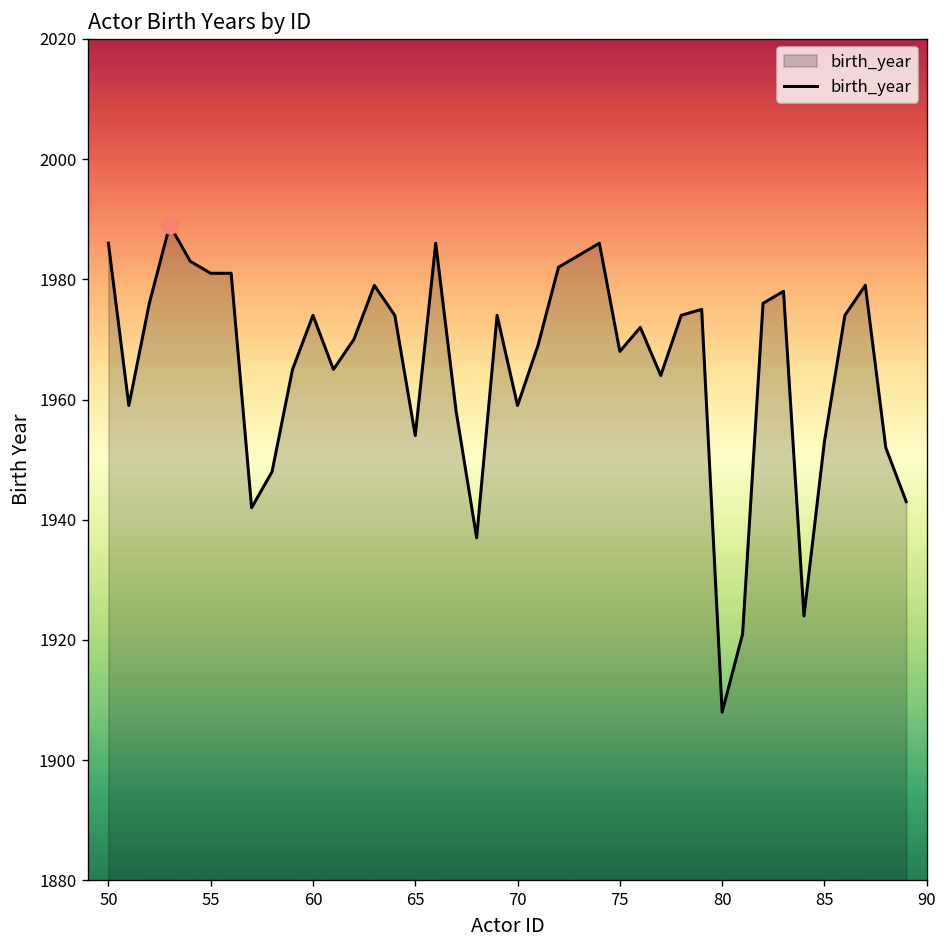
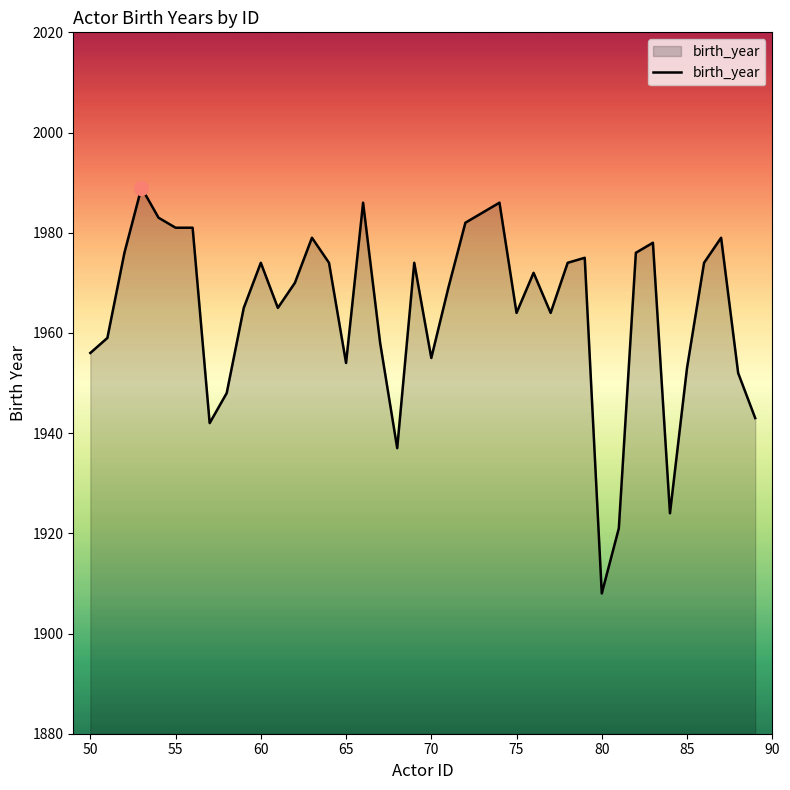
birth_year, 50: 1986 -> 1956
birth_year, 70: 1959 -> 1955
birth_year, 75: 1968 -> 1964
